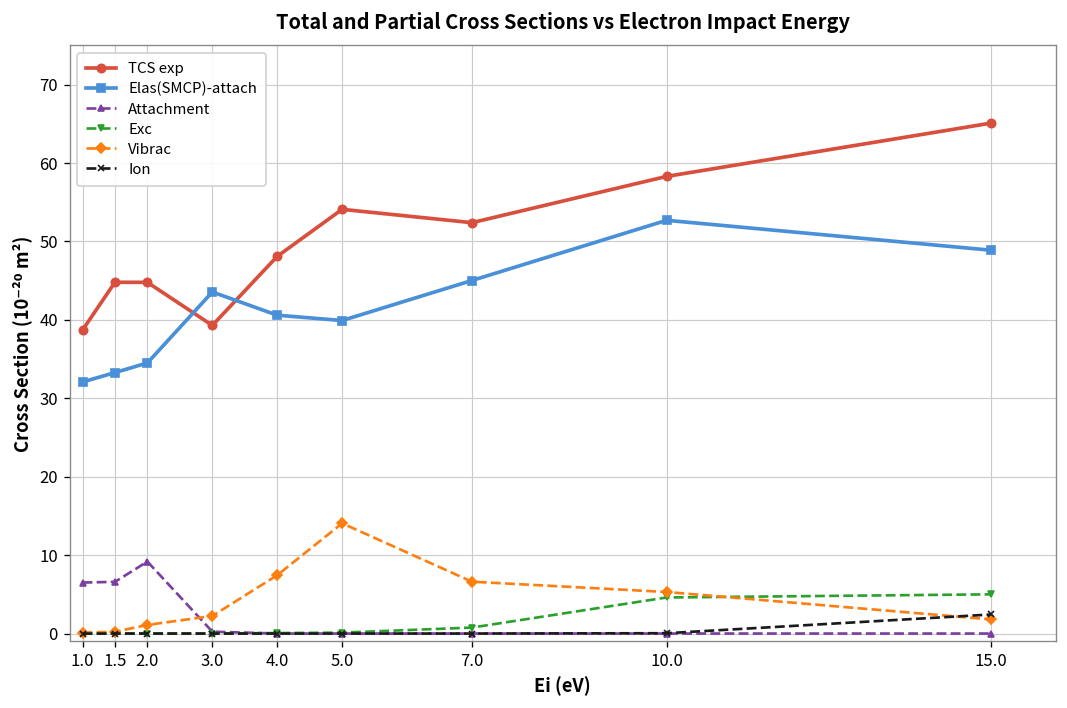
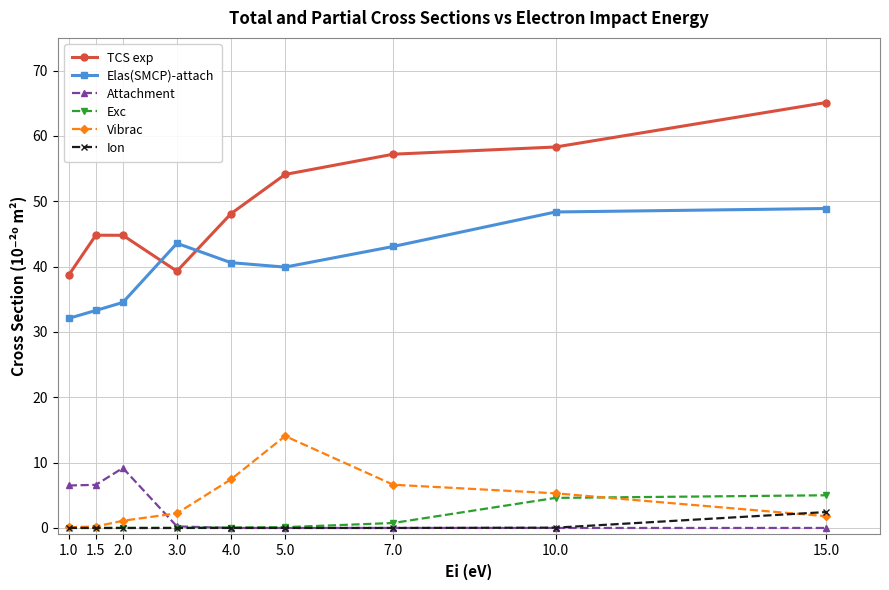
TCS exp, 7.0: 52 -> 57
Elas(SMCP)-attach, 7.0: 45 -> 43
Elas(SMCP)-attach, 10.0: 53 -> 48
